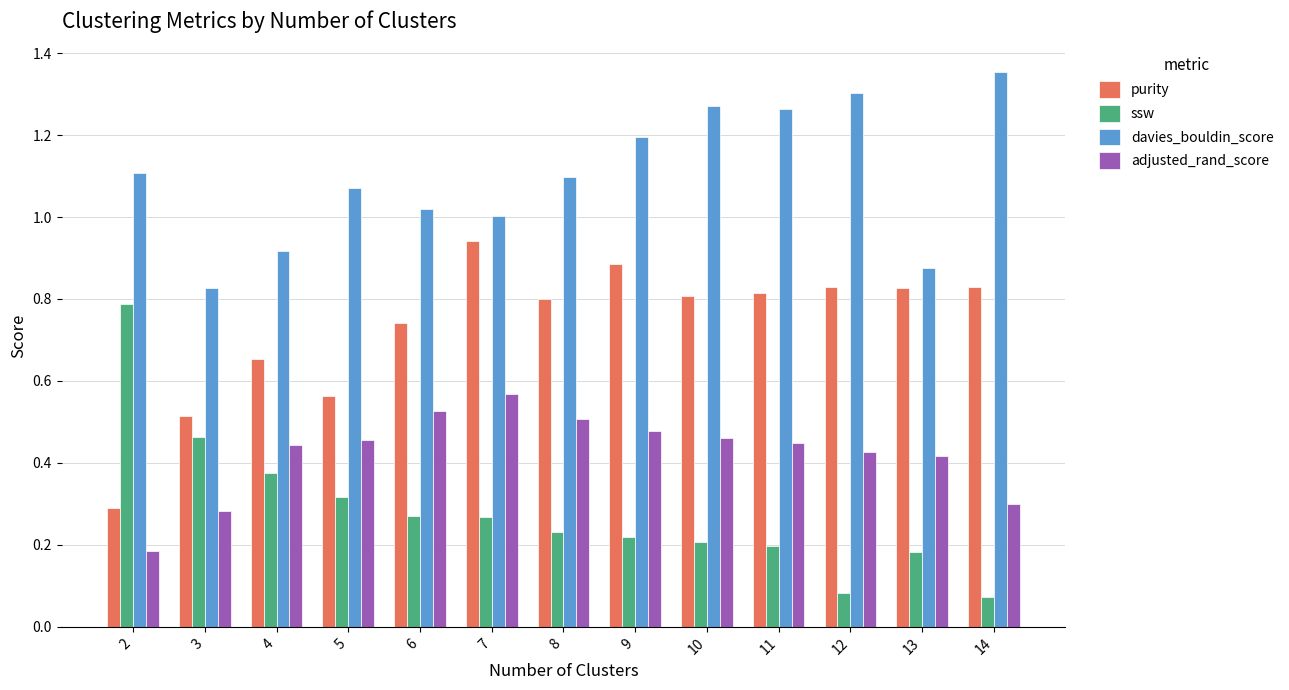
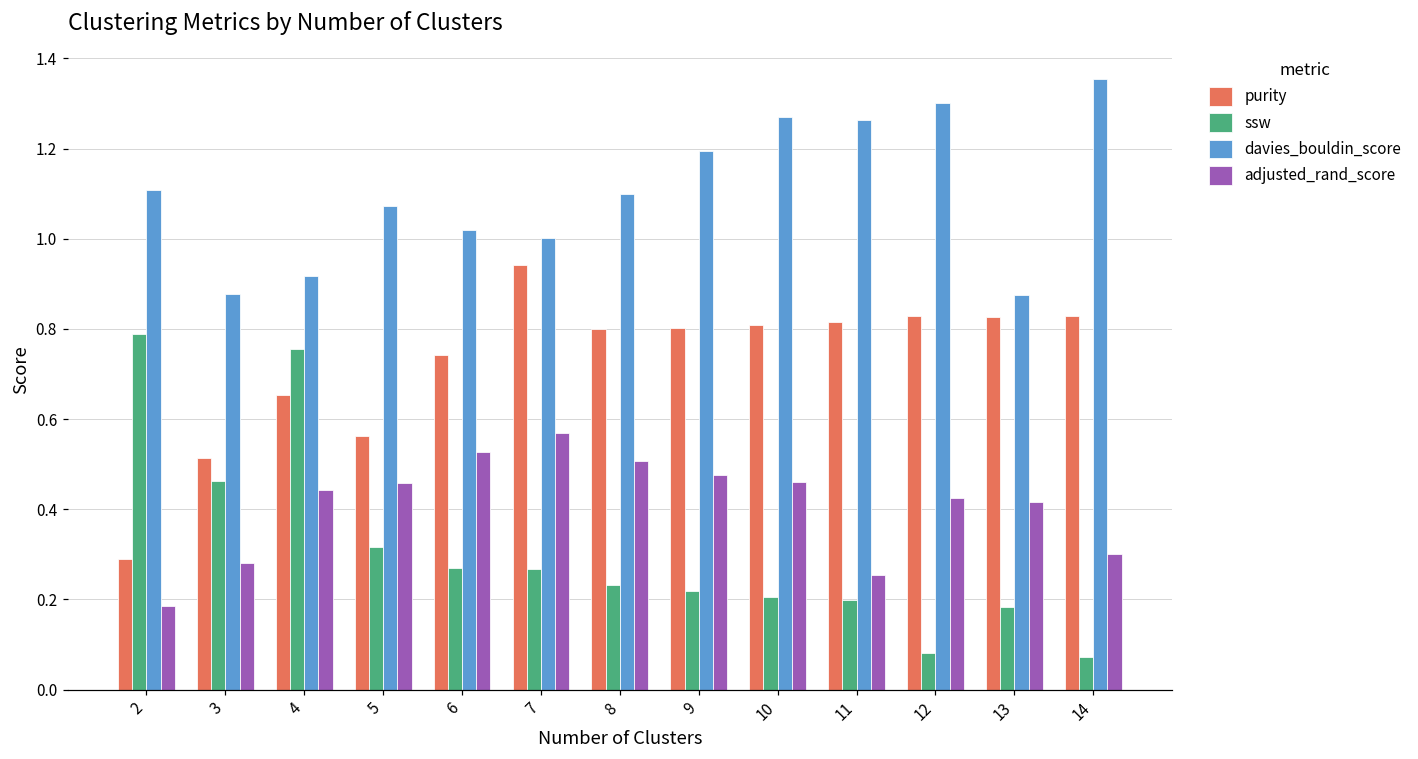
davies_bouldin_score, 3: 0.83 -> 0.88
ssw, 4: 0.37 -> 0.75
purity, 9: 0.88 -> 0.80
adjusted_rand_score, 11: 0.45 -> 0.25
